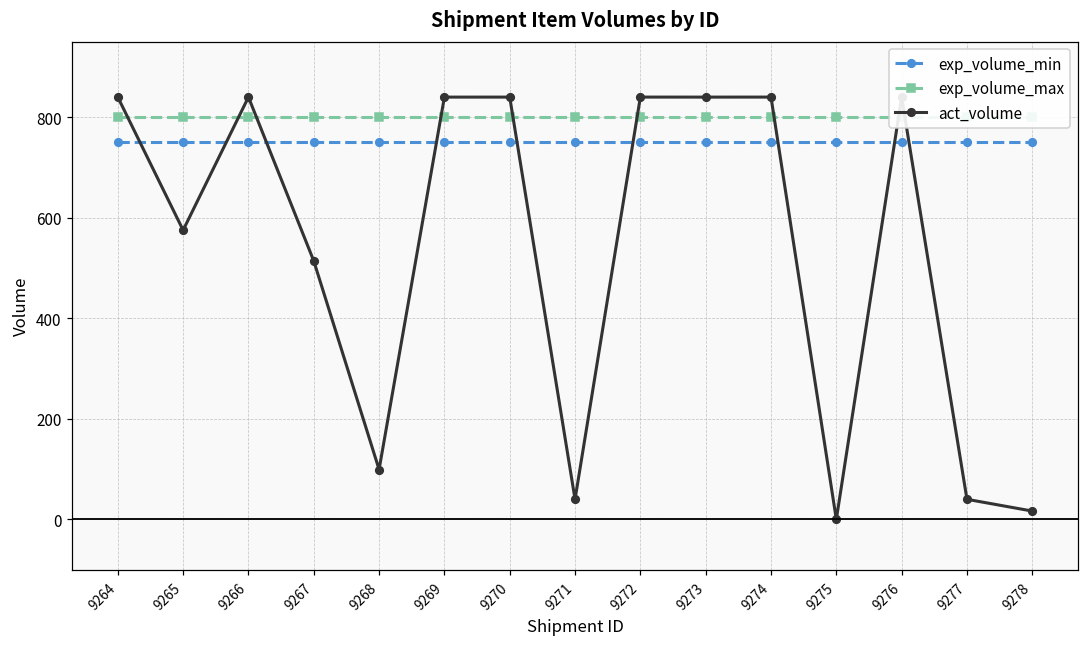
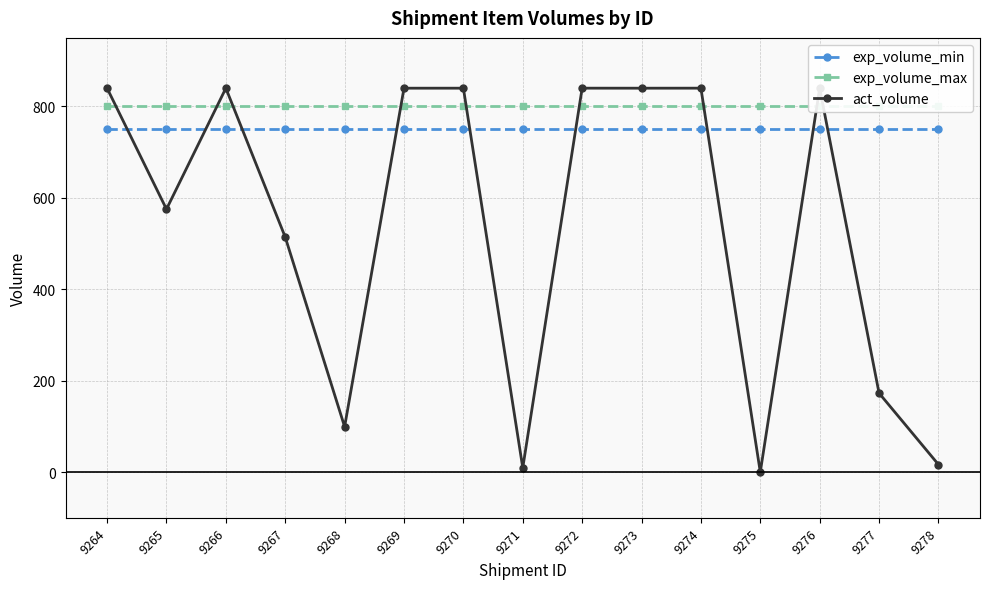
act_volume, 9271: 40 -> 10
act_volume, 9277: 40 -> 170
